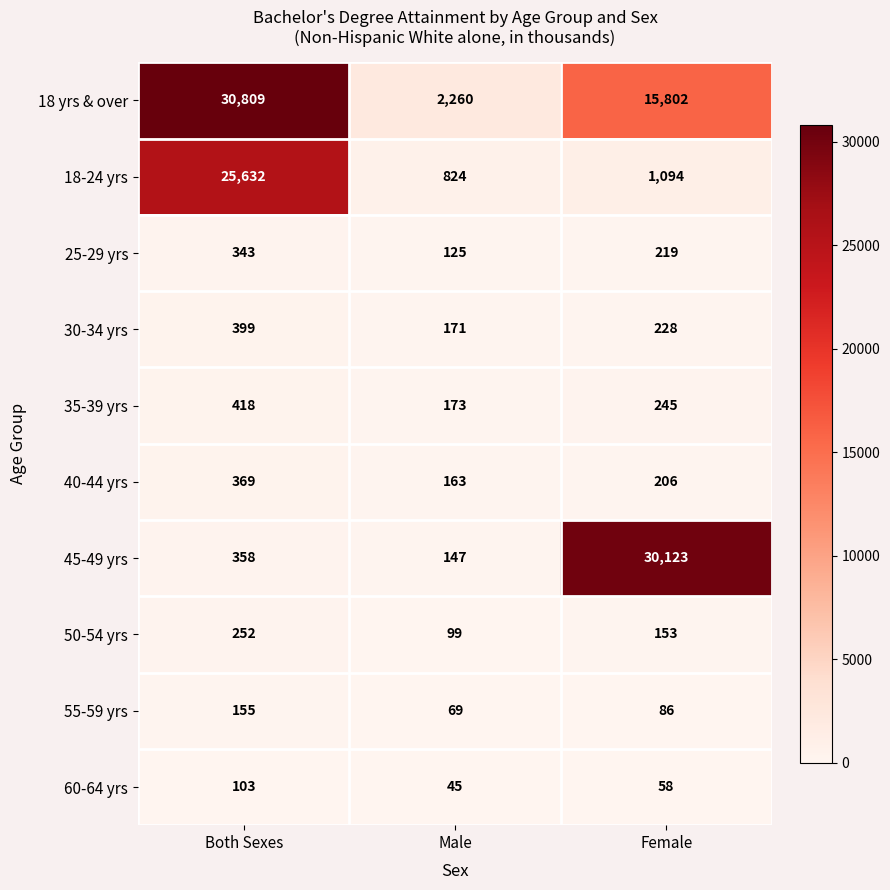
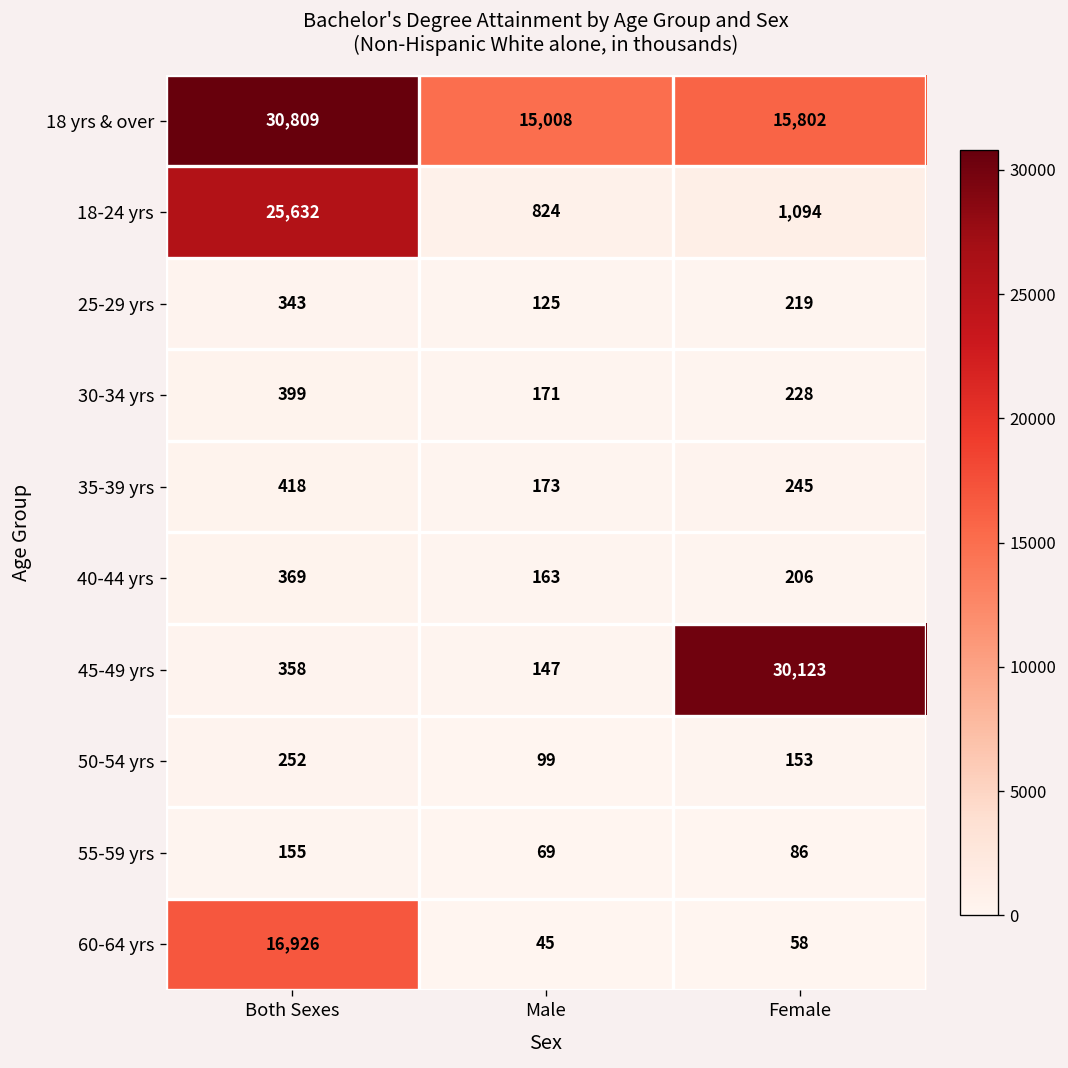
18 yrs & over, Male: 2,260 -> 15,008
60-64 yrs, Both Sexes: 103 -> 16,926
